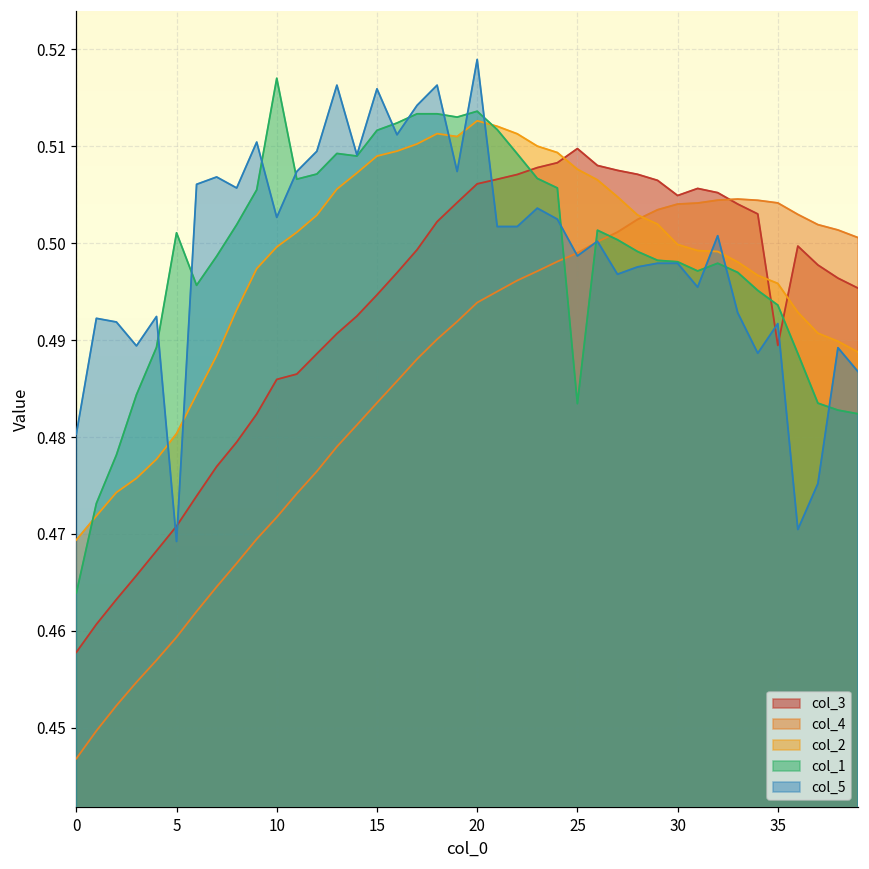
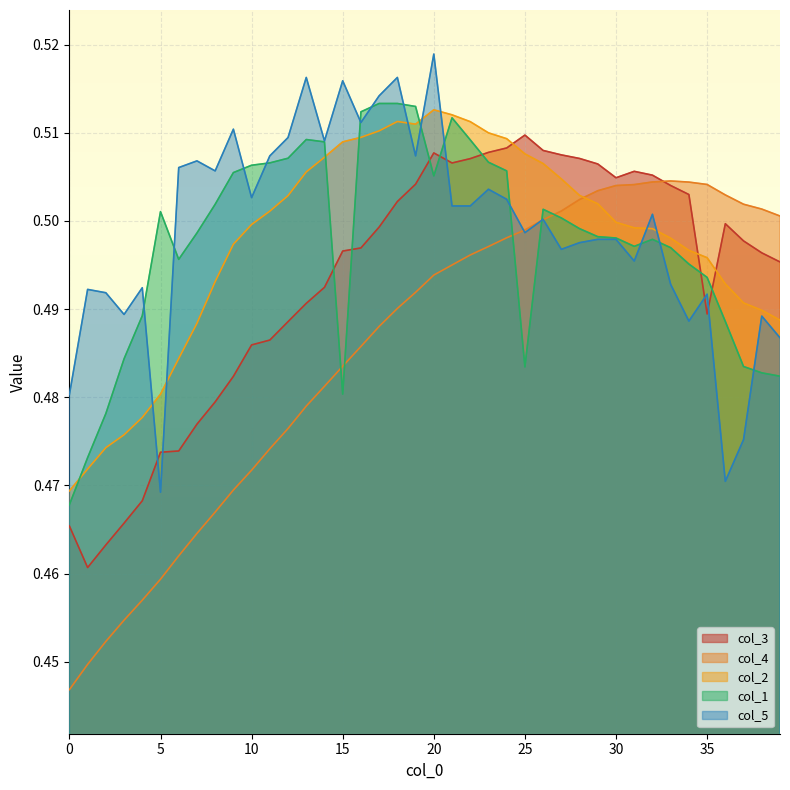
col_3, 0: 0.458 -> 0.465
col_1, 0: 0.464 -> 0.468
col_3, 5: 0.471 -> 0.474
col_1, 10: 0.517 -> 0.506
col_3, 15: 0.495 -> 0.497
col_1, 15: 0.512 -> 0.480
col_3, 20: 0.506 -> 0.508
col_1, 20: 0.514 -> 0.505
